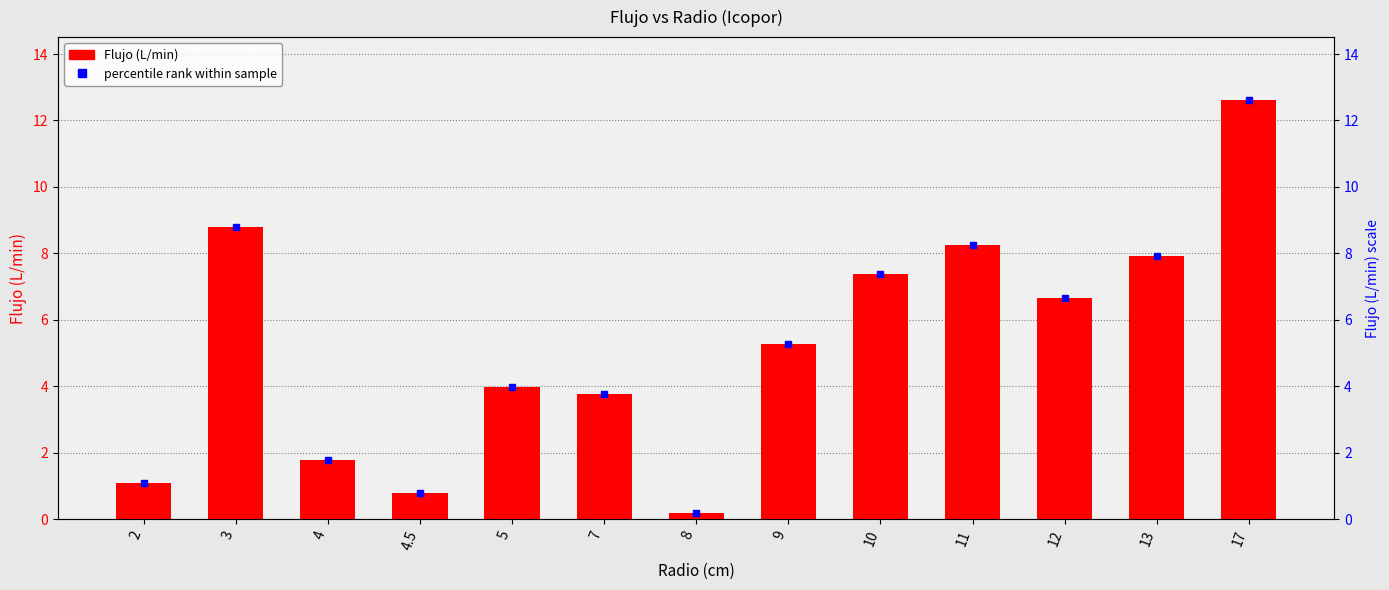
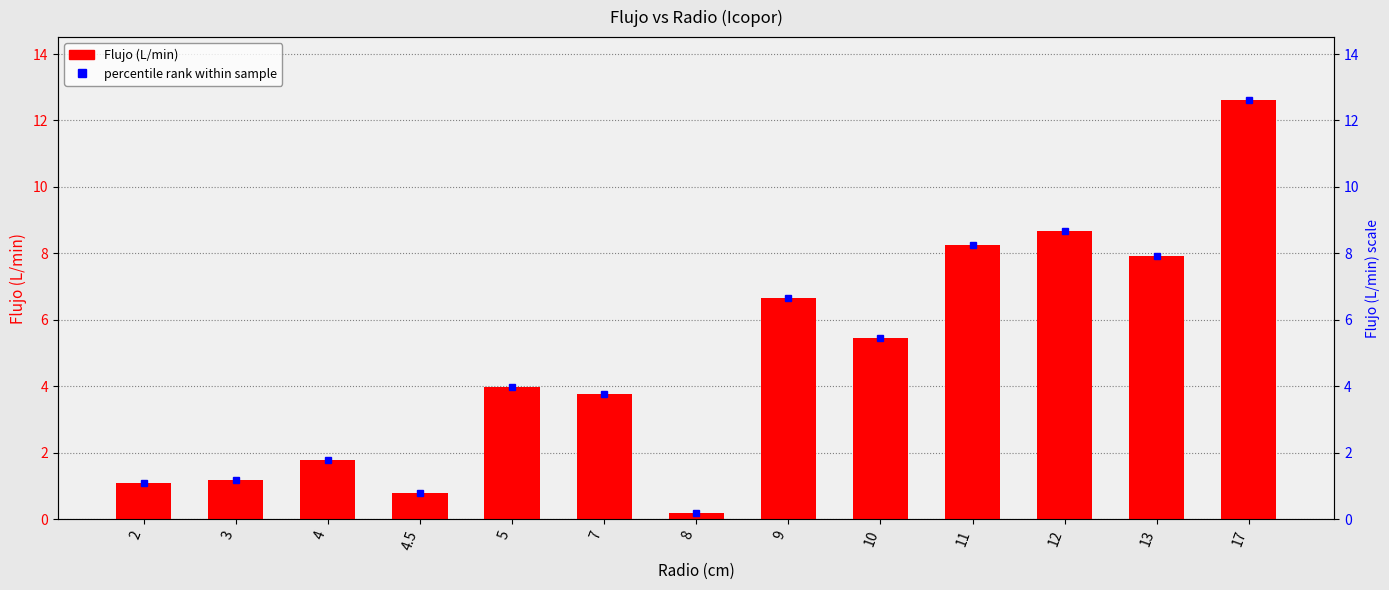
Flujo (L/min), 3: 8.8 -> 1.2
Flujo (L/min), 9: 5.3 -> 6.6
Flujo (L/min), 10: 7.4 -> 5.5
Flujo (L/min), 12: 6.7 -> 8.7
